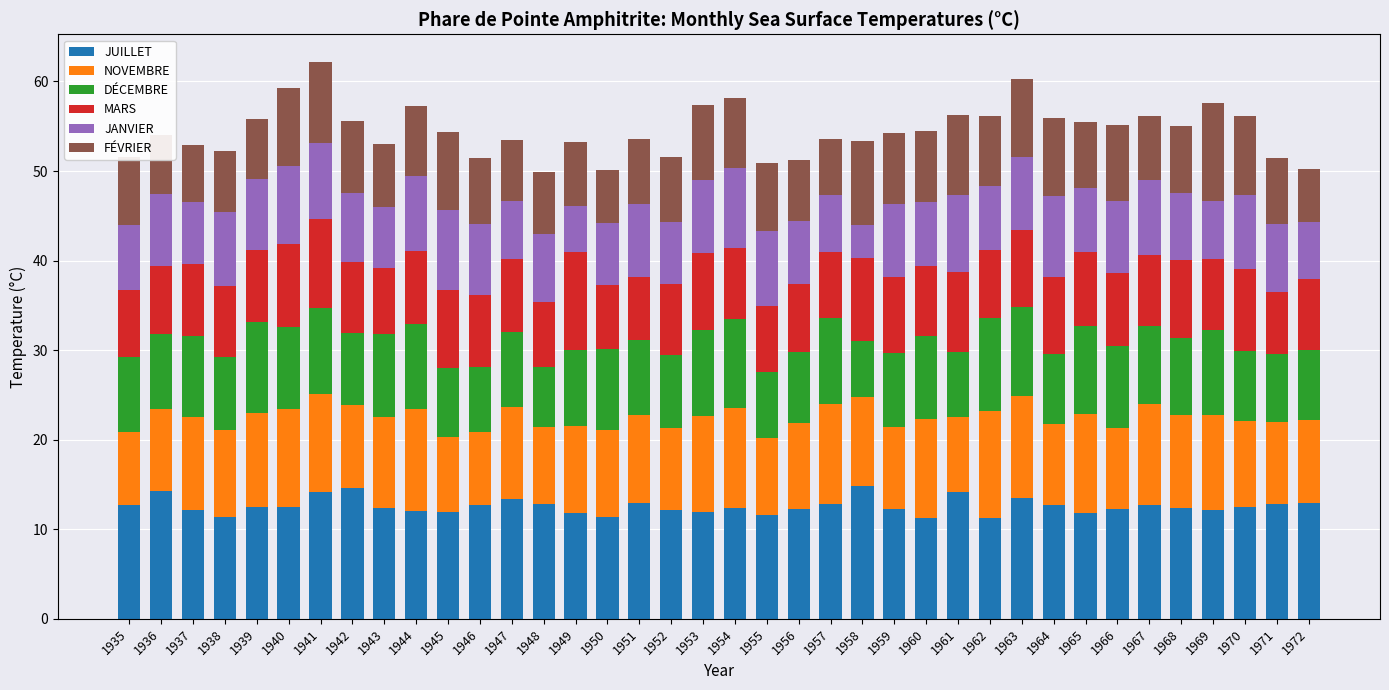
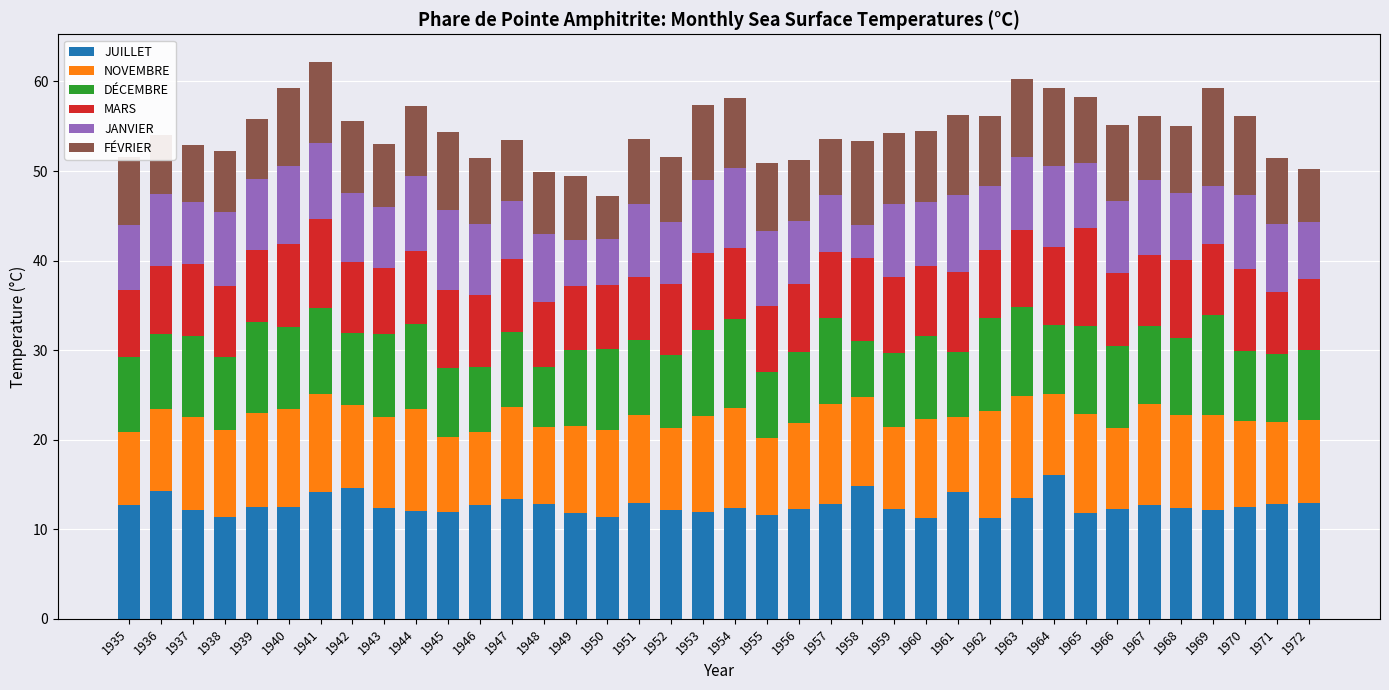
MARS, 1949: 11 -> 7
JANVIER, 1950: 7 -> 5
FÉVRIER, 1950: 6 -> 5
JUILLET, 1964: 13 -> 16
MARS, 1965: 8 -> 11
DÉCEMBRE, 1969: 9 -> 11
